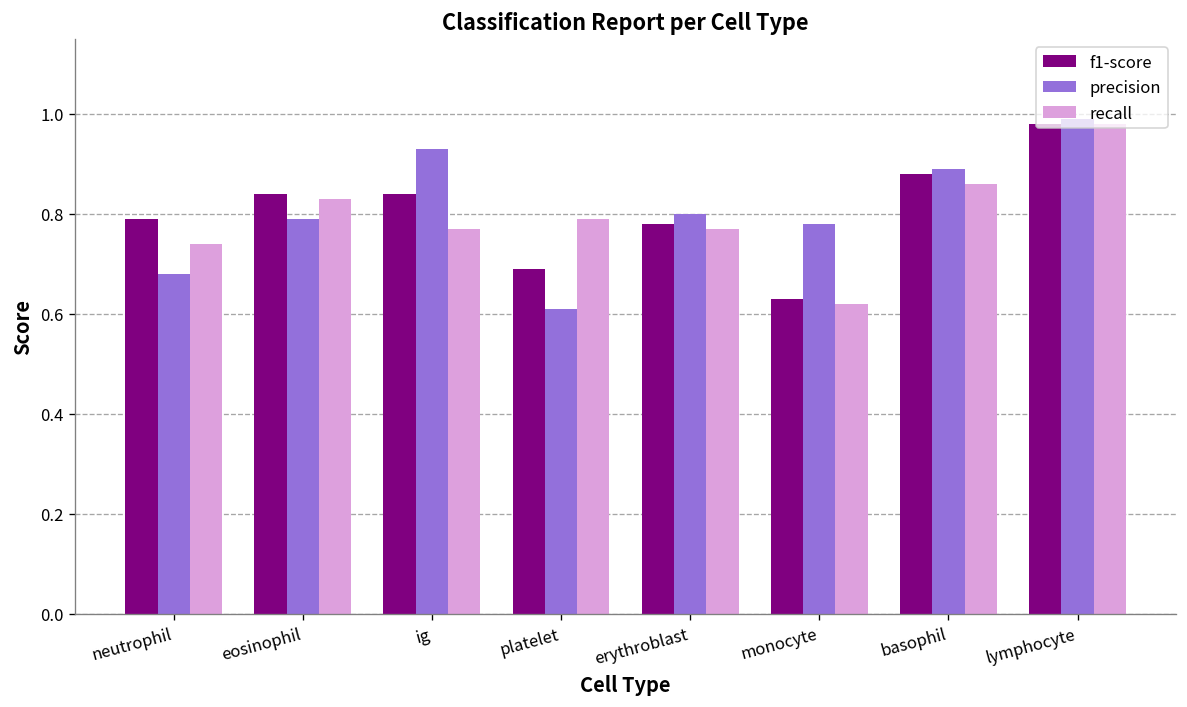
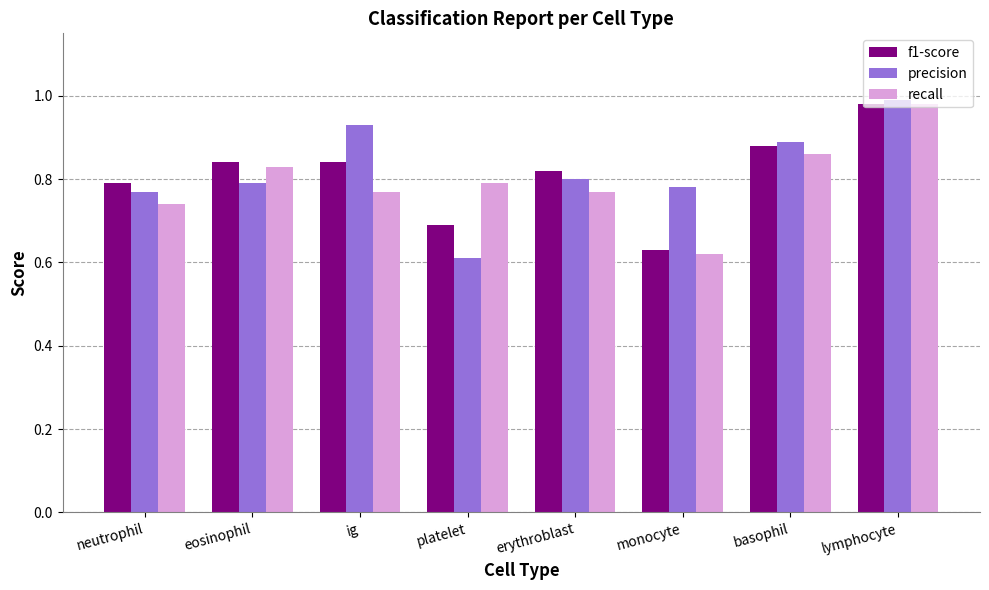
precision, neutrophil: 0.68 -> 0.77
f1-score, erythroblast: 0.78 -> 0.82
